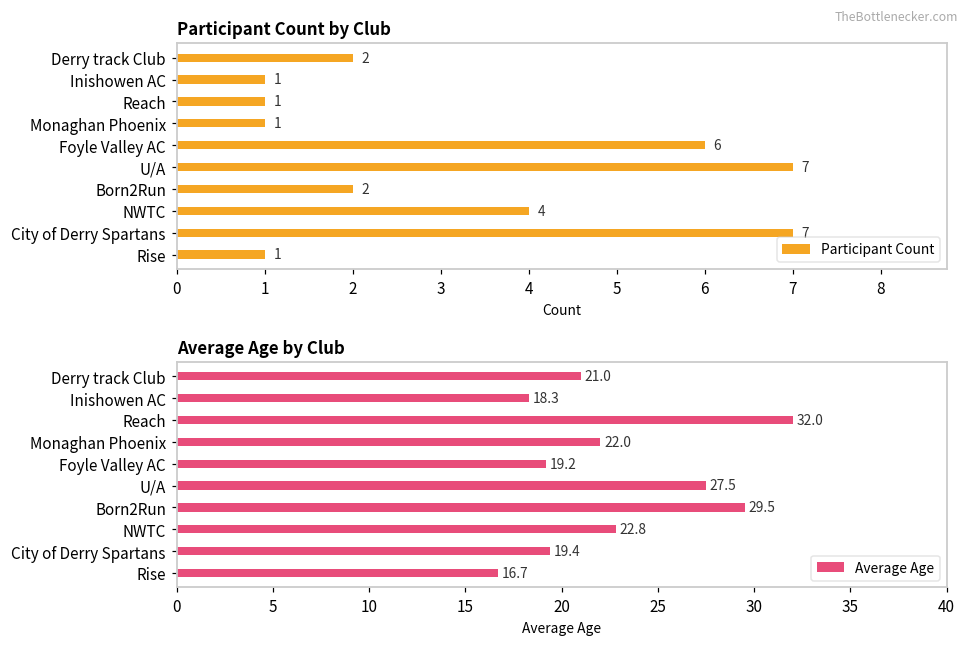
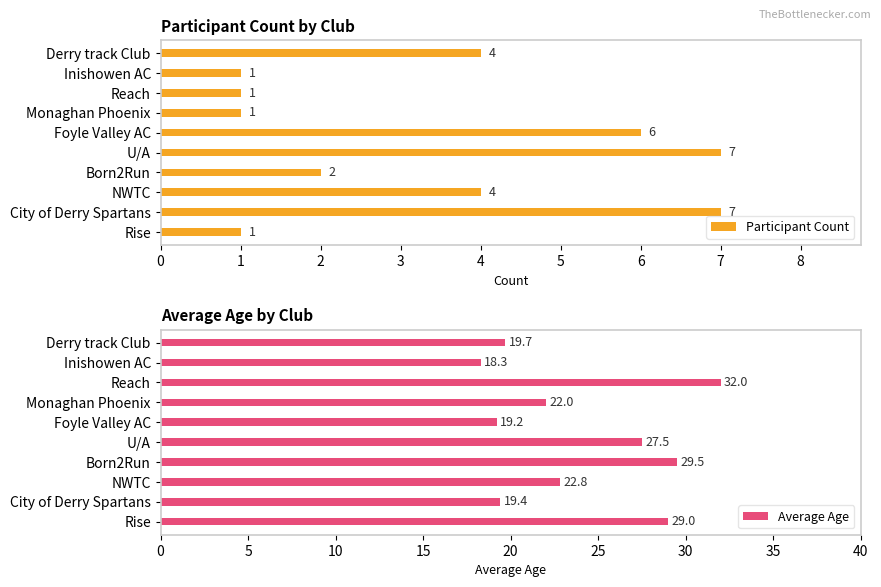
Participant Count by Club, Derry track Club: 2 -> 4
Average Age by Club, Derry track Club: 21.0 -> 19.7
Average Age by Club, Rise: 16.7 -> 29.0
